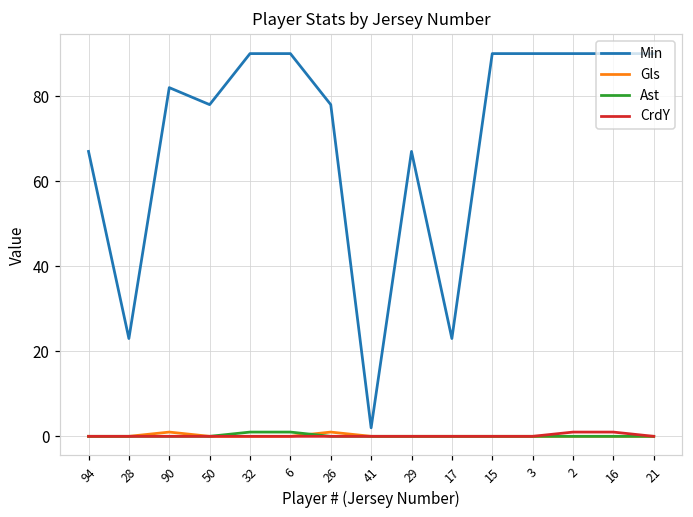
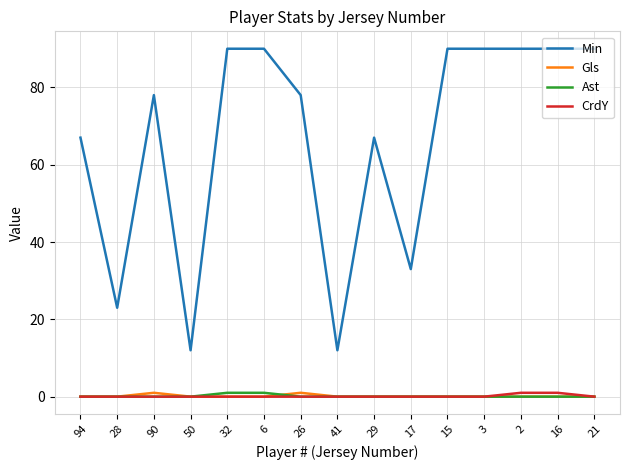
Min, 90: 82 -> 78
Min, 50: 78 -> 12
Min, 41: 2 -> 12
Min, 17: 23 -> 33
